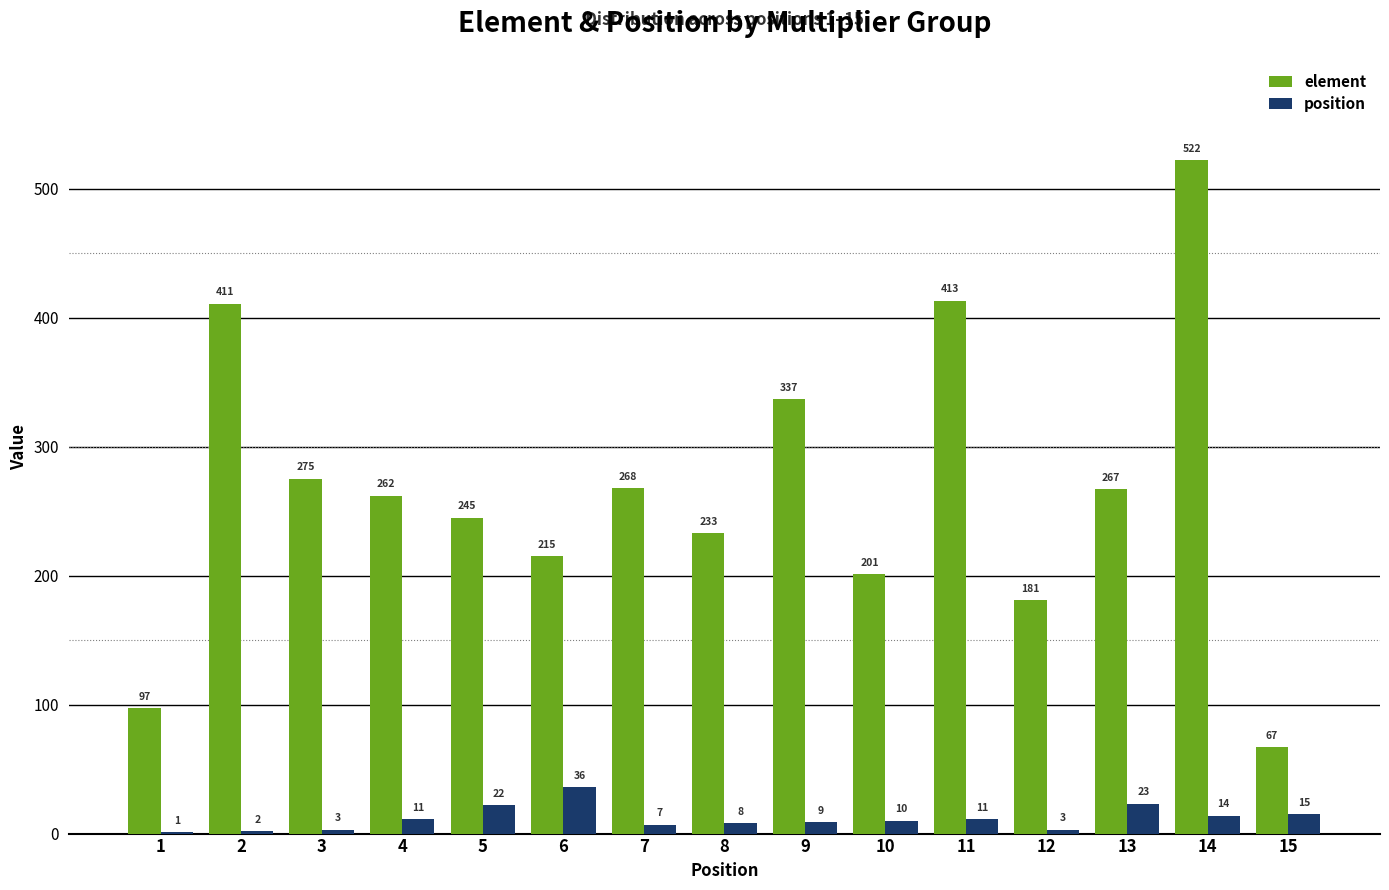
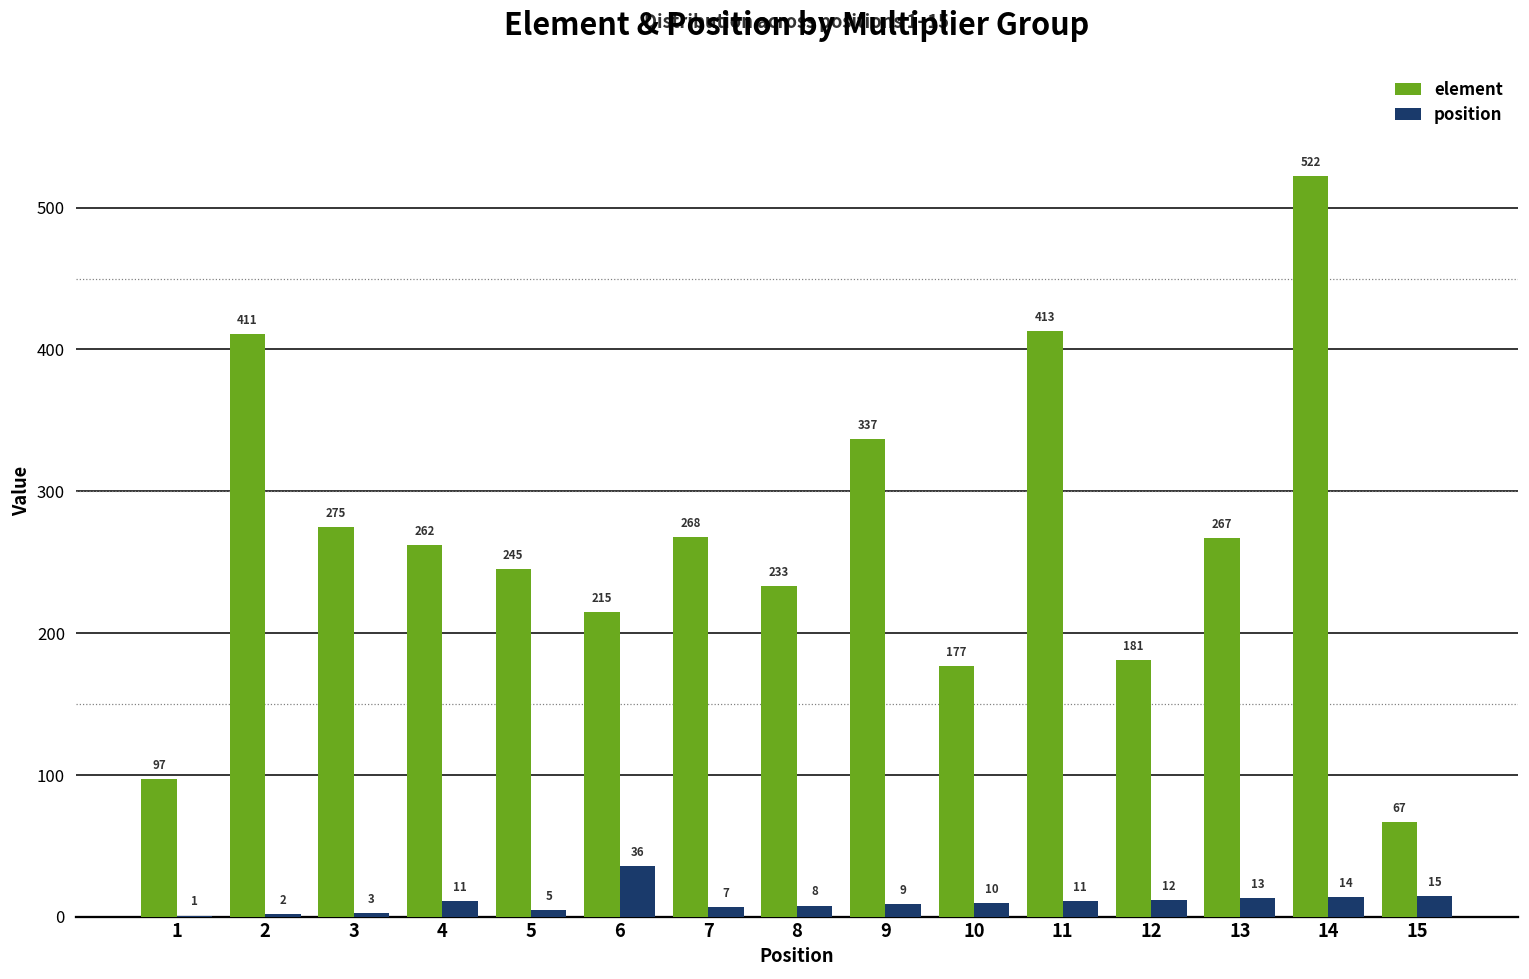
position, 5: 22 -> 5
element, 10: 201 -> 177
position, 12: 3 -> 12
position, 13: 23 -> 13
